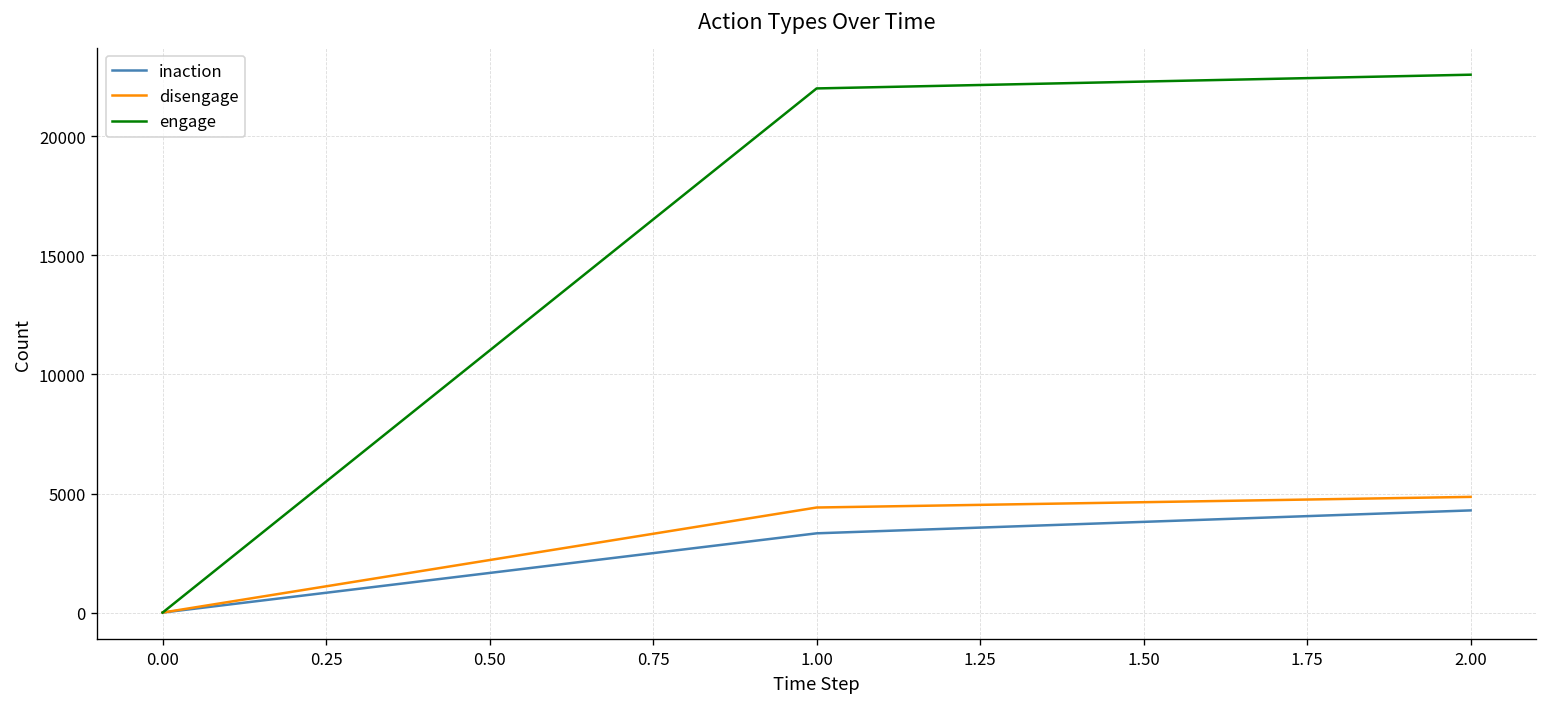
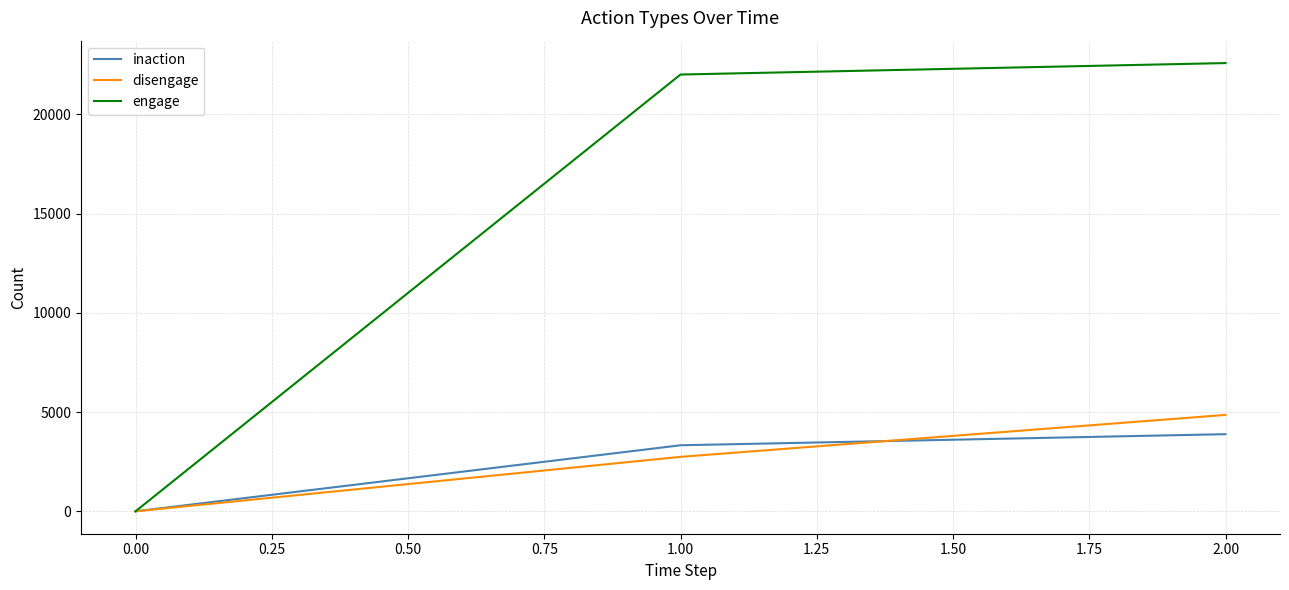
disengage, 1.00: 4400 -> 2700
inaction, 2.00: 4300 -> 3900
